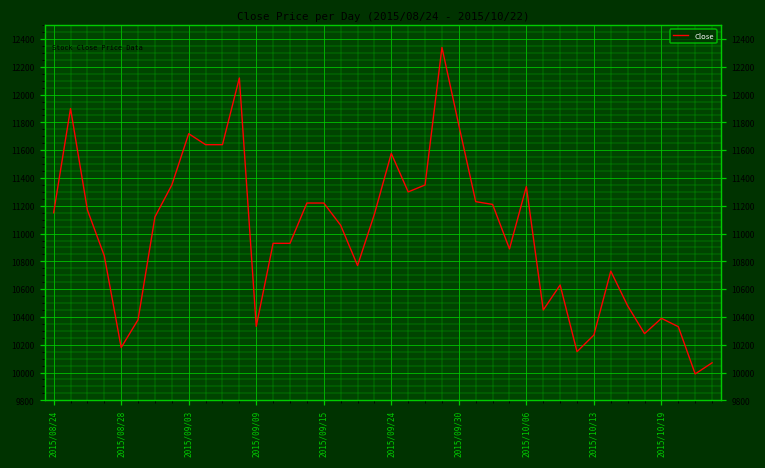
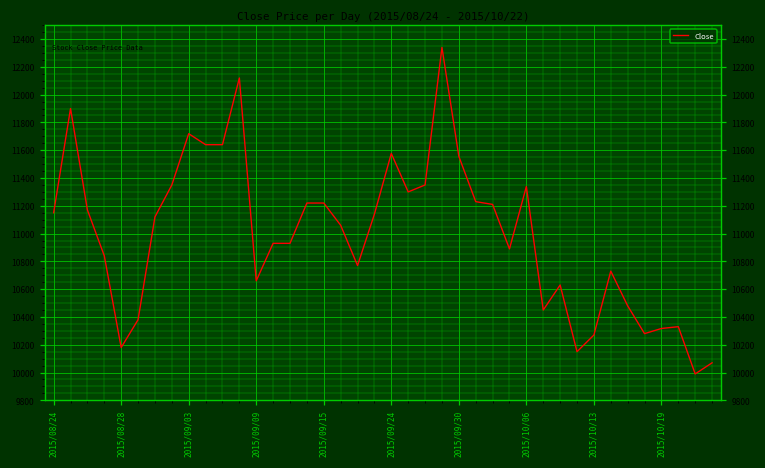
2015/09/09: 10330 -> 10660
2015/09/30: 11780 -> 11560
2015/10/19: 10390 -> 10320
